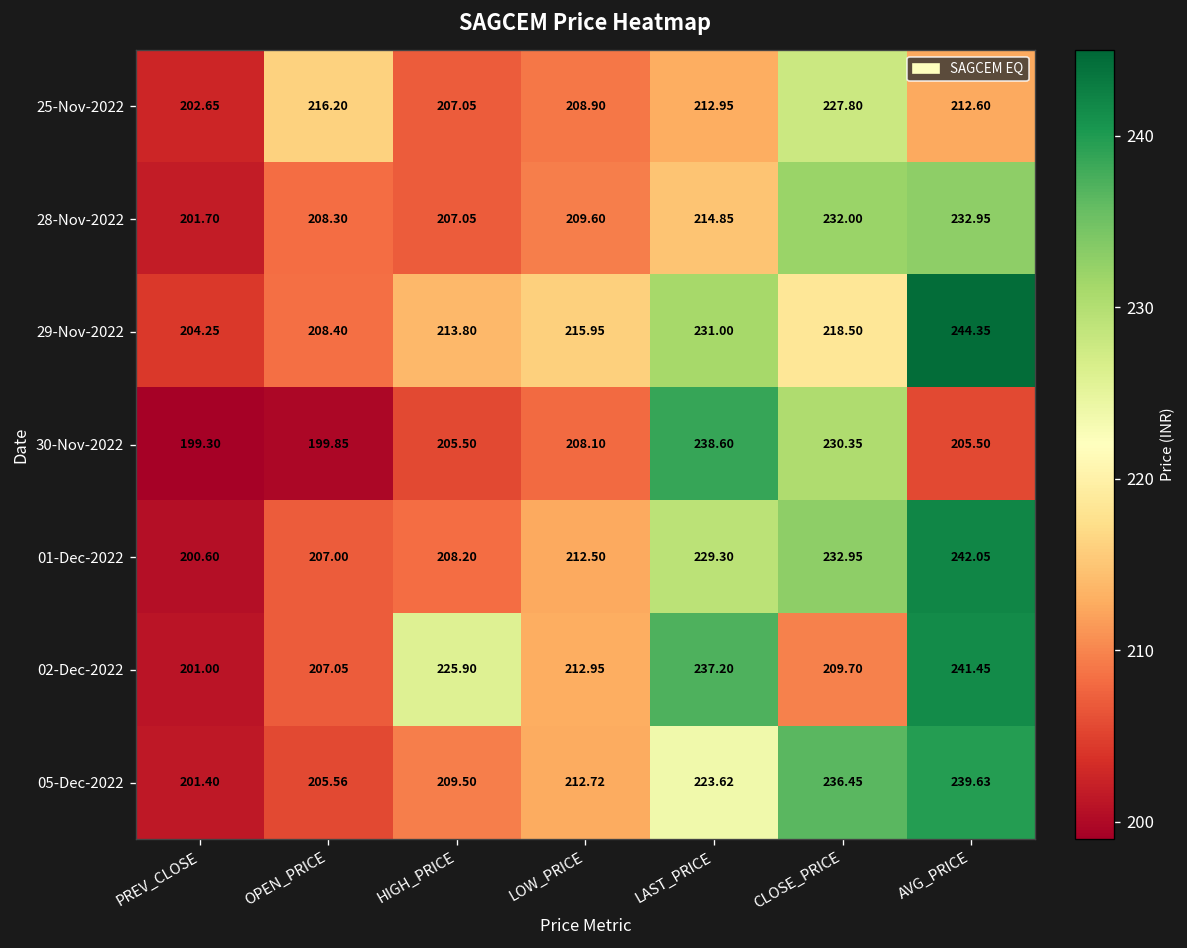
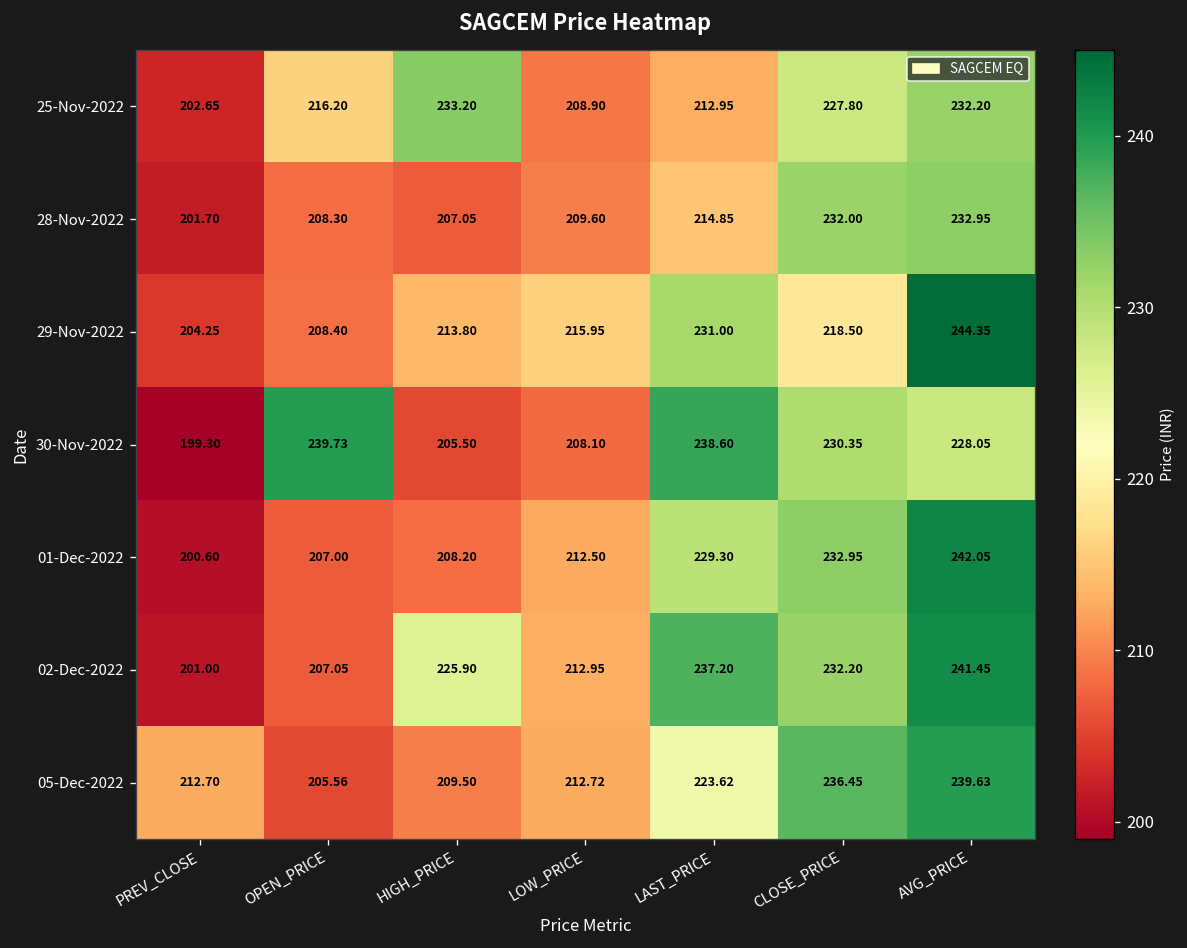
25-Nov-2022, HIGH_PRICE: 207.05 -> 233.20
25-Nov-2022, AVG_PRICE: 212.60 -> 232.20
30-Nov-2022, OPEN_PRICE: 199.85 -> 239.73
30-Nov-2022, AVG_PRICE: 205.50 -> 228.05
02-Dec-2022, CLOSE_PRICE: 209.70 -> 232.20
05-Dec-2022, PREV_CLOSE: 201.40 -> 212.70
